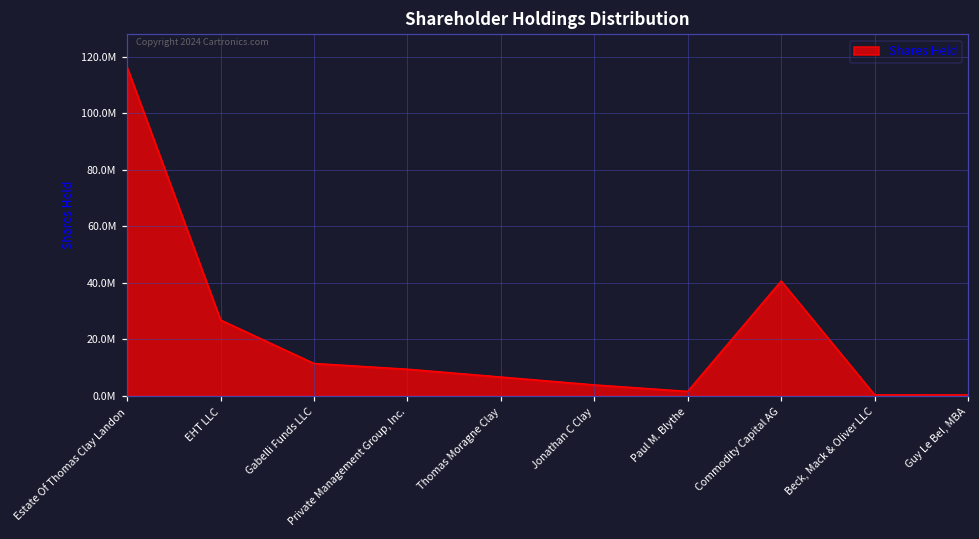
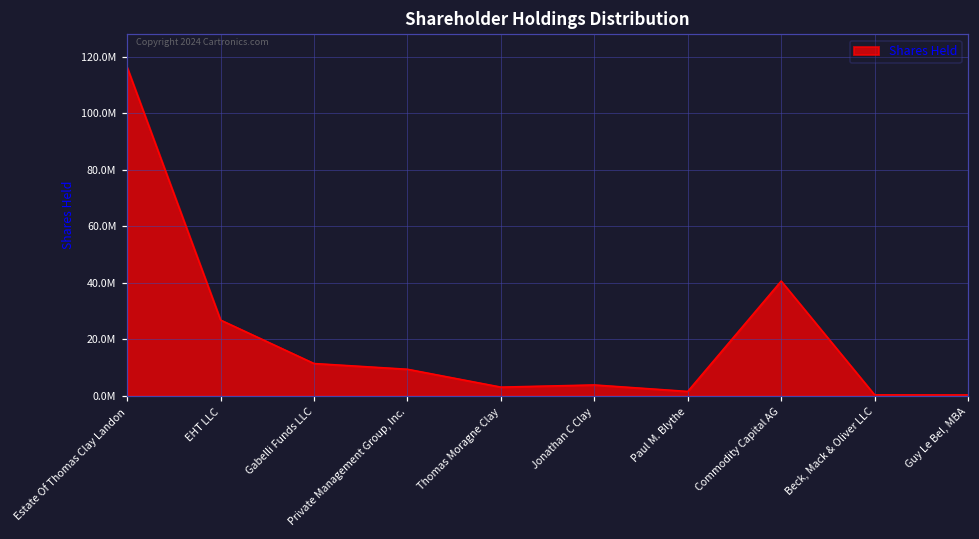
Thomas Moragne Clay: 7000000 -> 3000000
